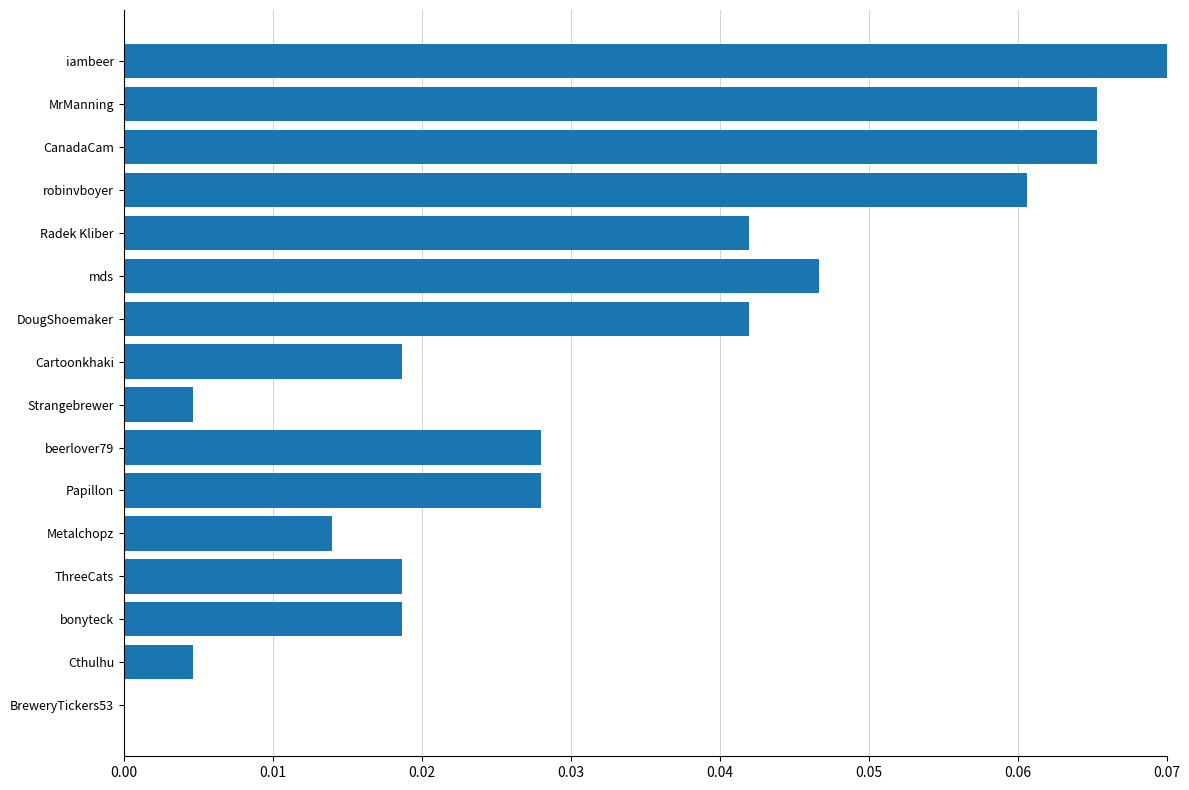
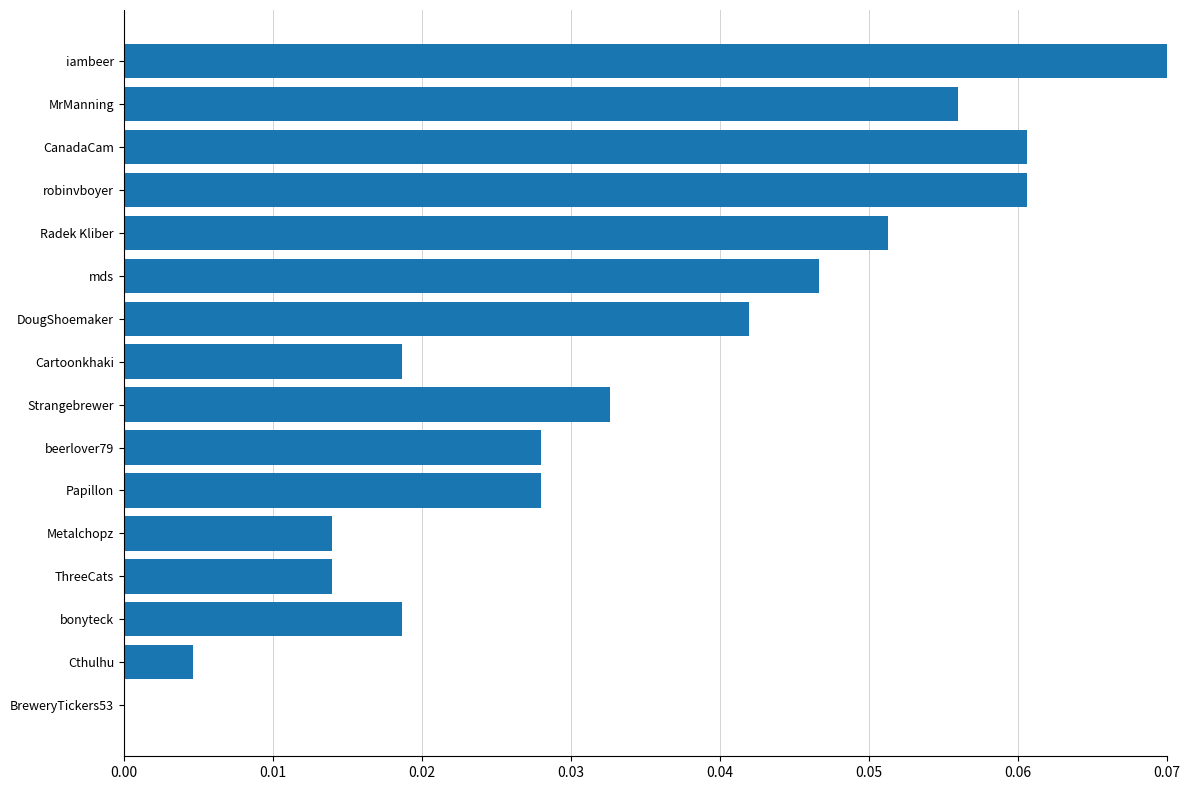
MrManning: 0.0653 -> 0.0560
CanadaCam: 0.0653 -> 0.0607
Radek Kliber: 0.0420 -> 0.0513
Strangebrewer: 0.0047 -> 0.0327
ThreeCats: 0.0187 -> 0.0140
